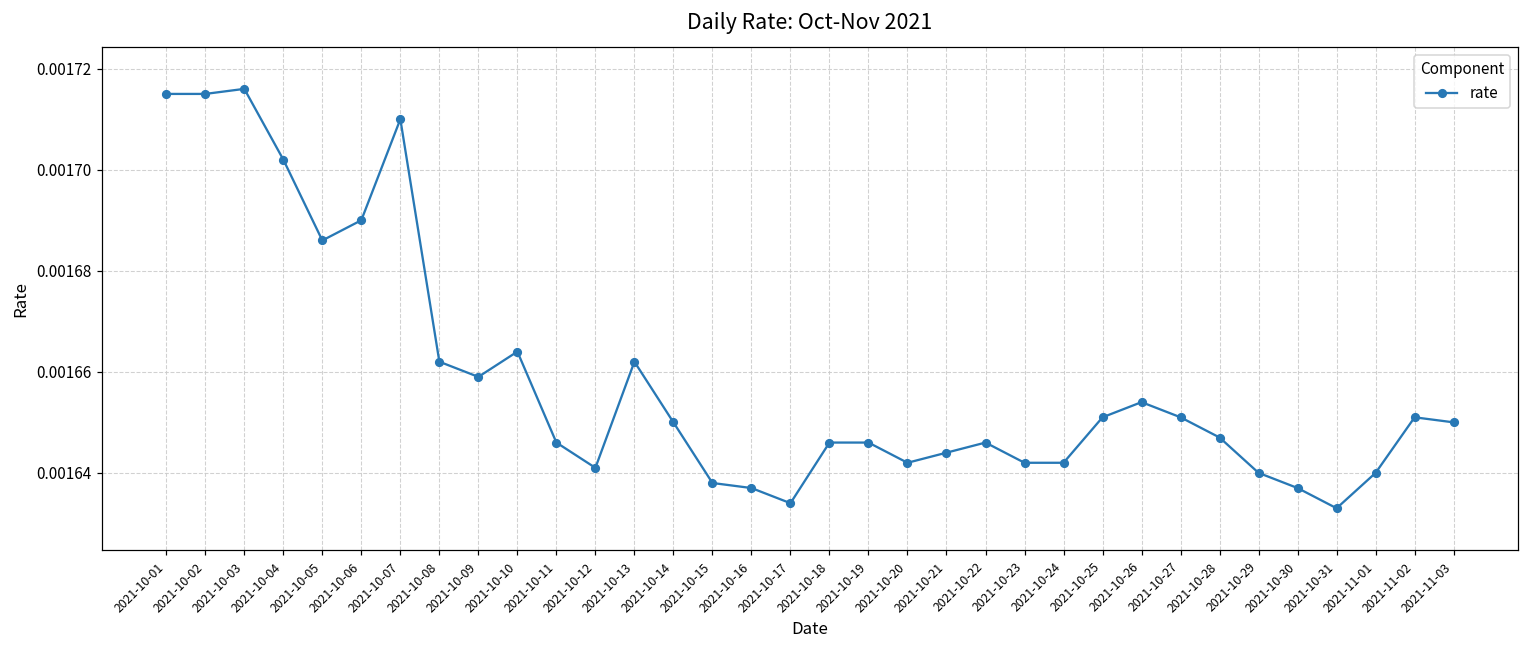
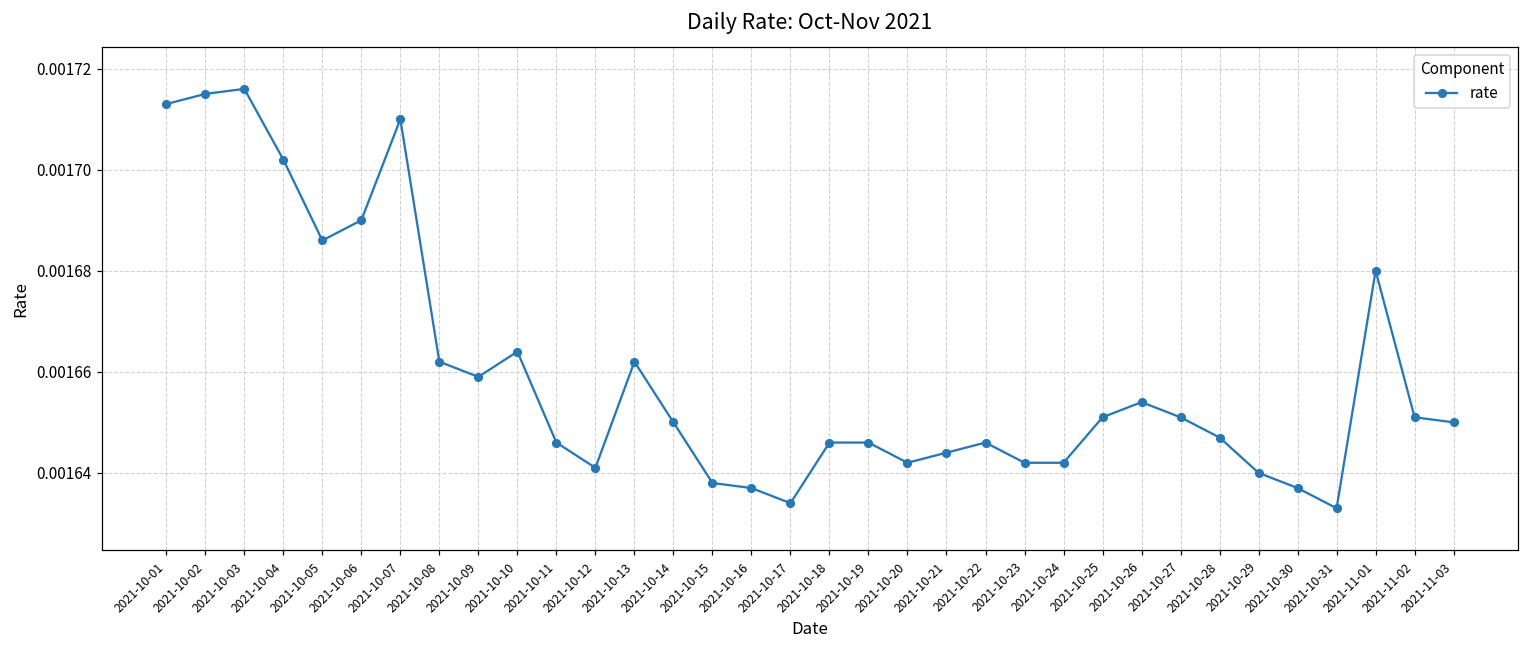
2021-10-01: 0.001715 -> 0.001713
2021-11-01: 0.00164 -> 0.00168
